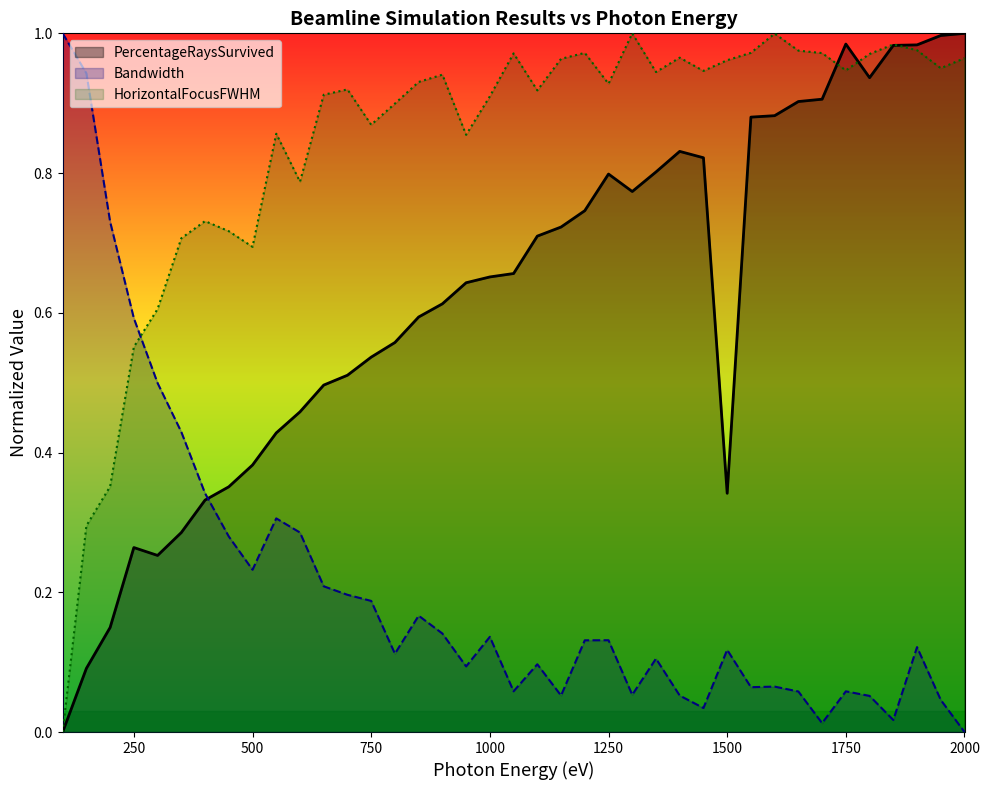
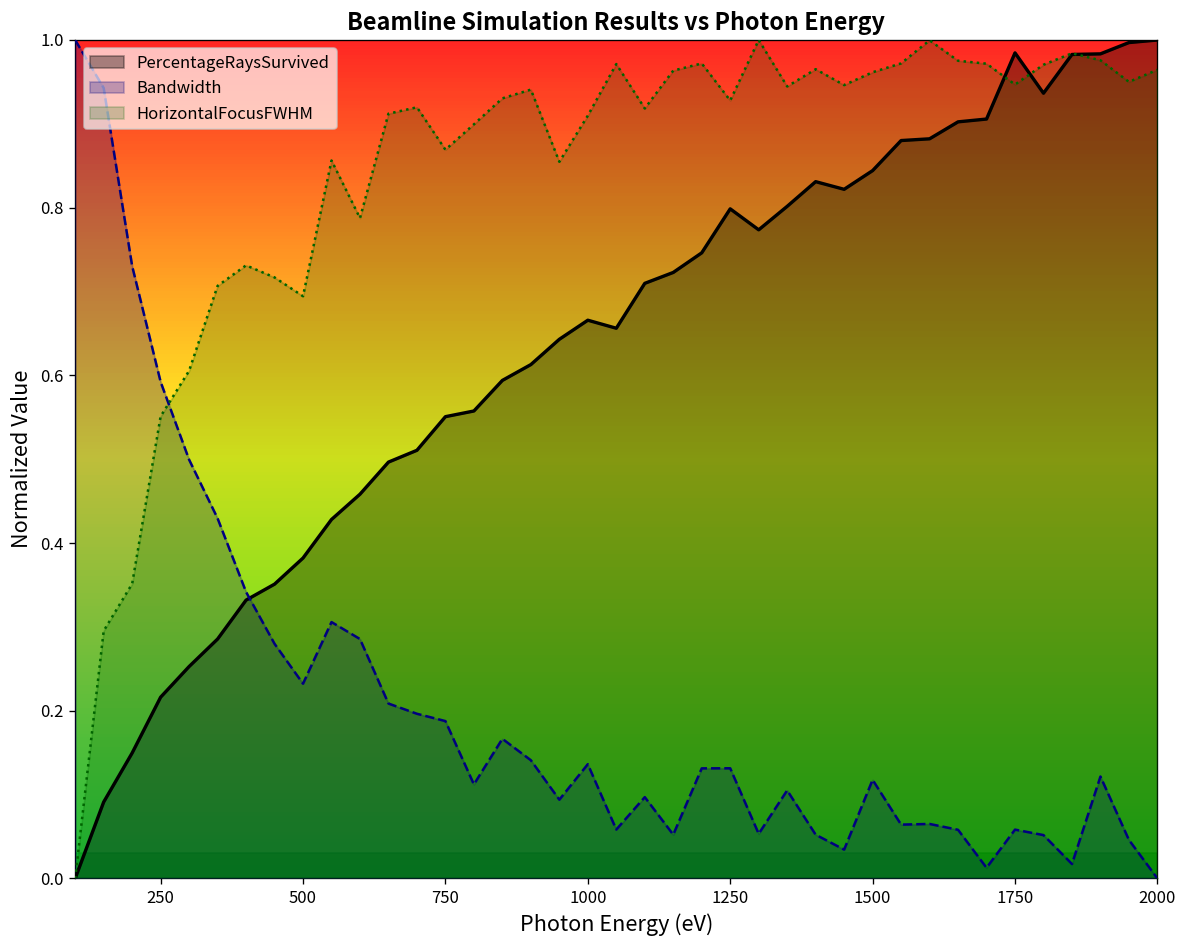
PercentageRaysSurvived, 250: 0.26 -> 0.22
PercentageRaysSurvived, 750: 0.54 -> 0.55
PercentageRaysSurvived, 1000: 0.65 -> 0.67
PercentageRaysSurvived, 1500: 0.34 -> 0.84
